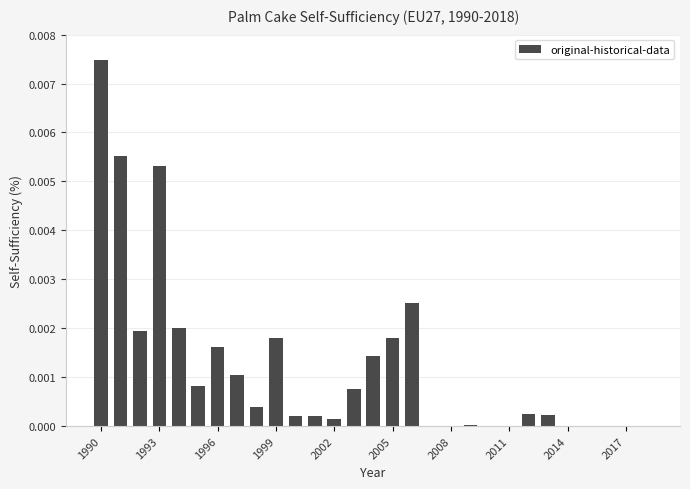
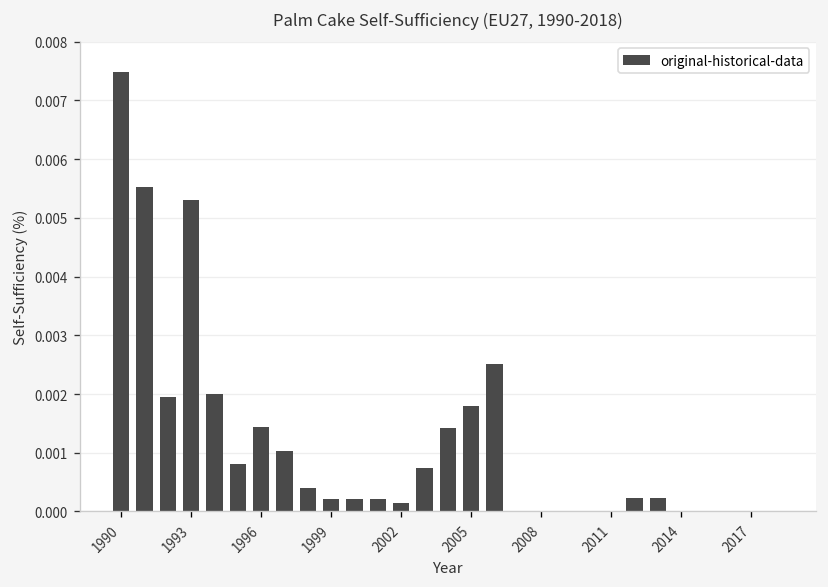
1996: 0.0016 -> 0.0014
1999: 0.0018 -> 0.0002
